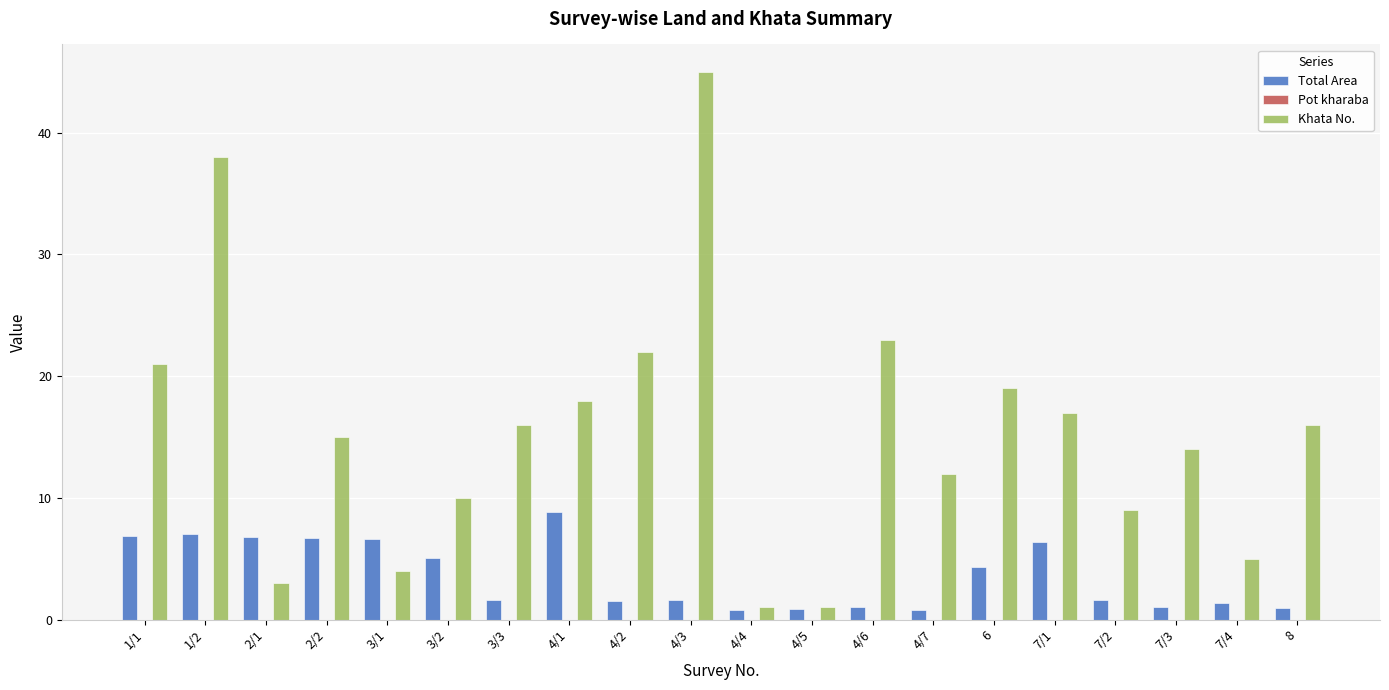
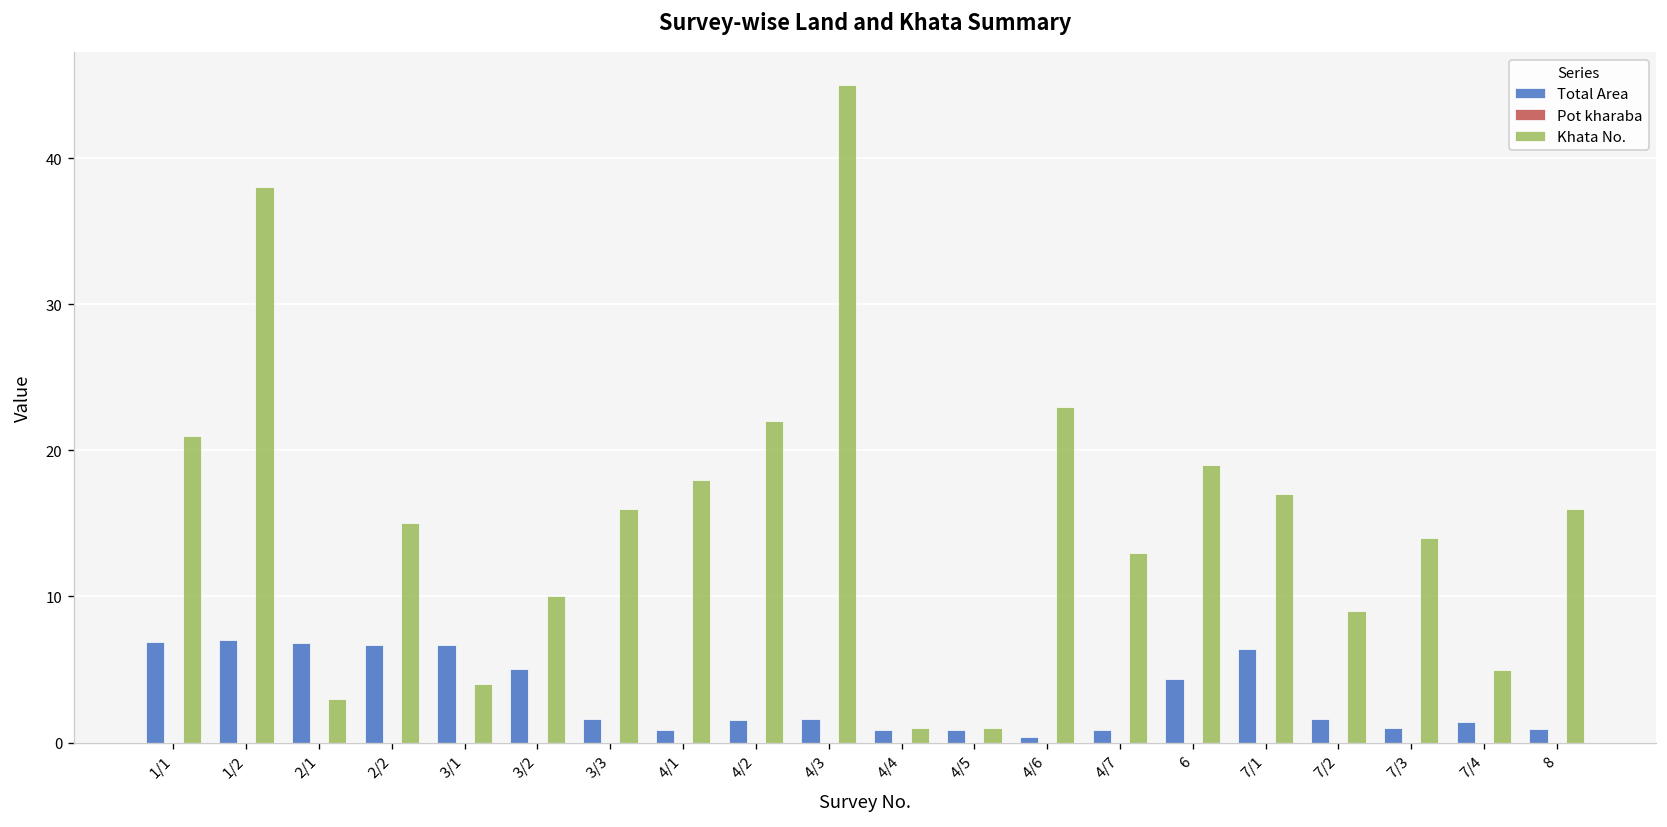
Total Area, 4/1: 8.8 -> 0.8
Total Area, 4/6: 1.1 -> 0.4
Khata No., 4/7: 12 -> 13
